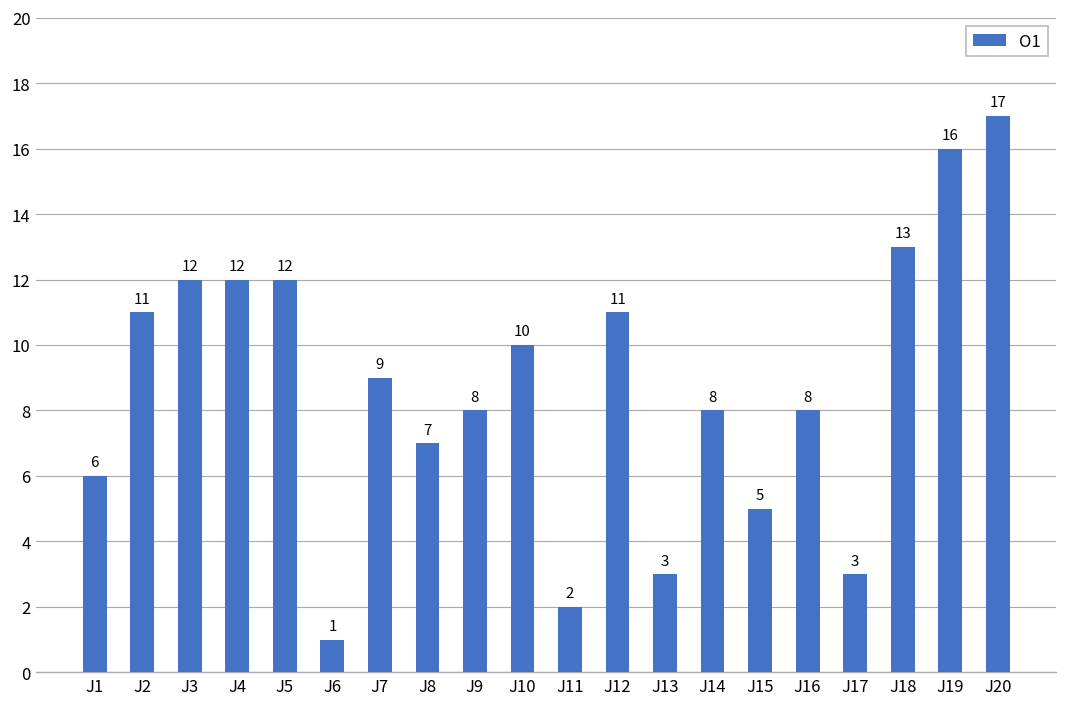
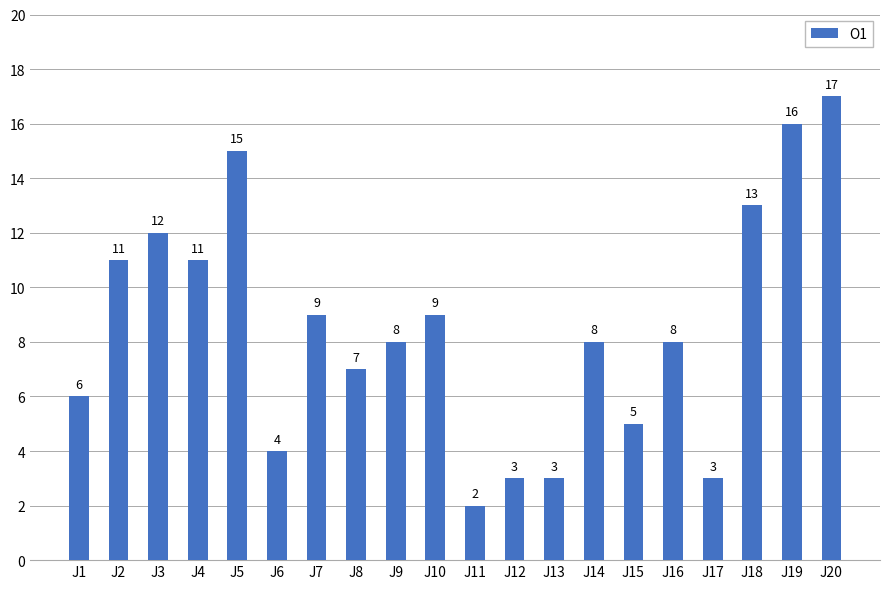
J4: 12 -> 11
J5: 12 -> 15
J6: 1 -> 4
J10: 10 -> 9
J12: 11 -> 3
